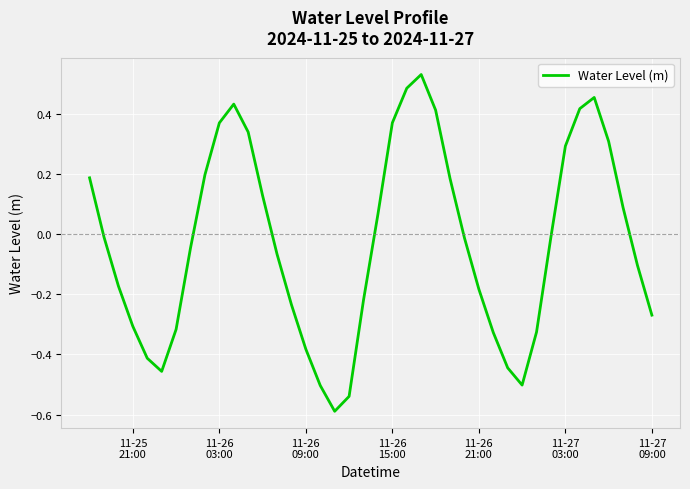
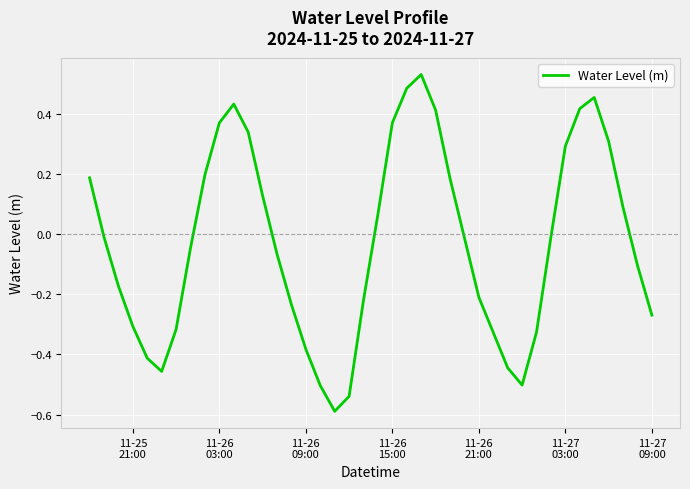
11-26 21:00: -0.18 -> -0.21
